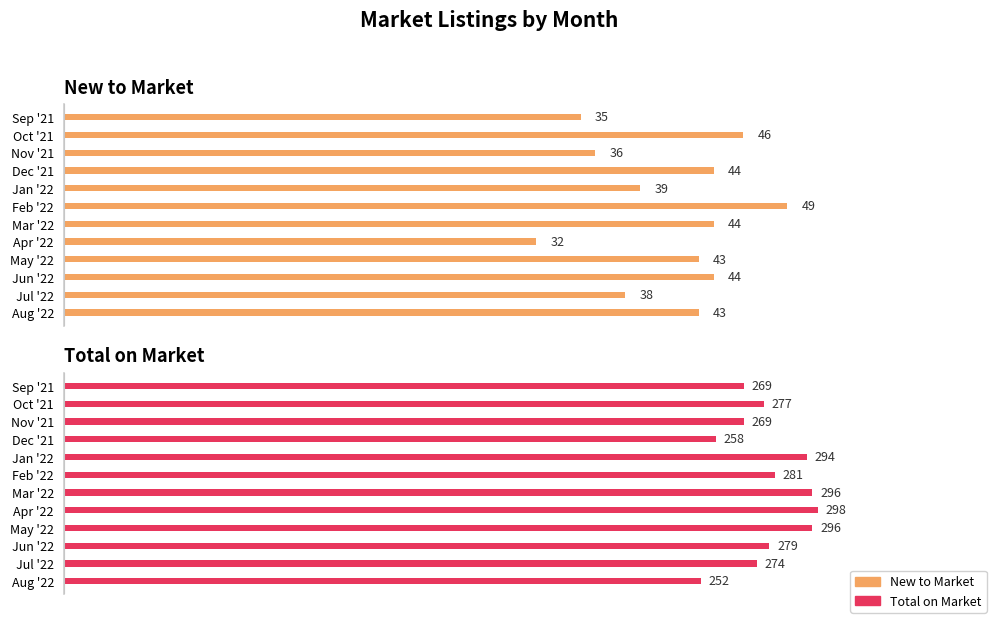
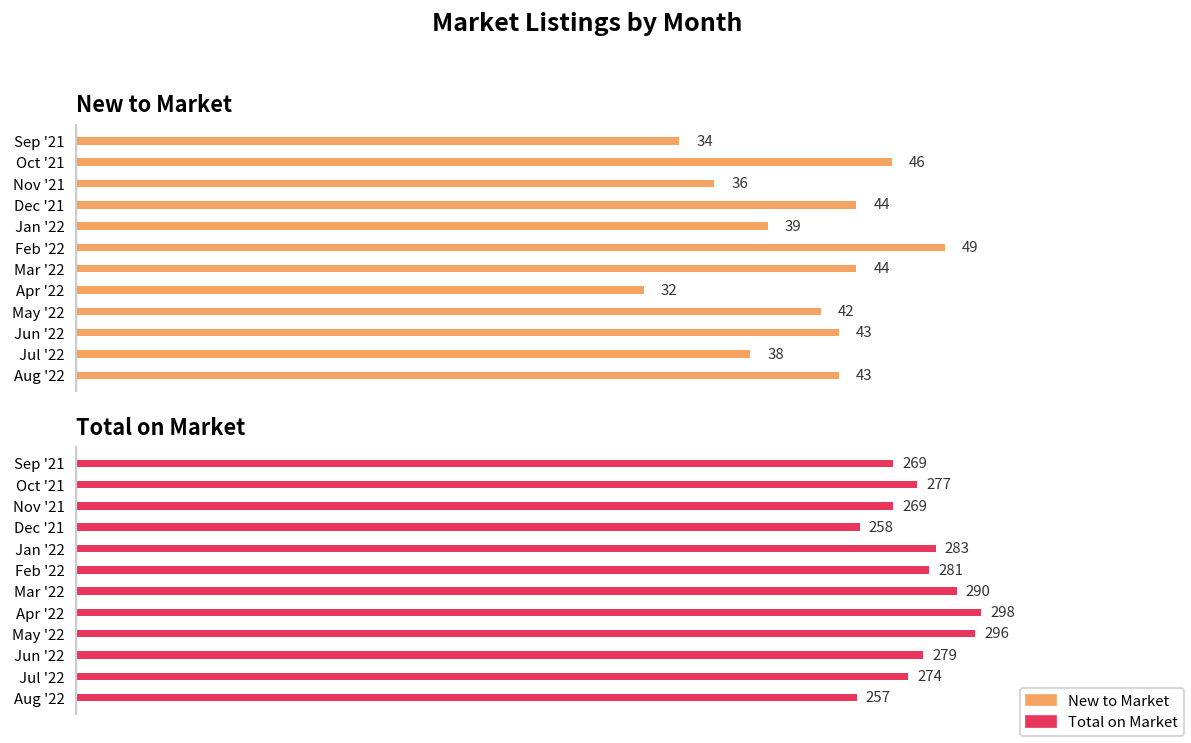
New to Market, Sep '21: 35 -> 34
New to Market, May '22: 43 -> 42
New to Market, Jun '22: 44 -> 43
Total on Market, Jan '22: 294 -> 283
Total on Market, Mar '22: 296 -> 290
Total on Market, Aug '22: 252 -> 257
